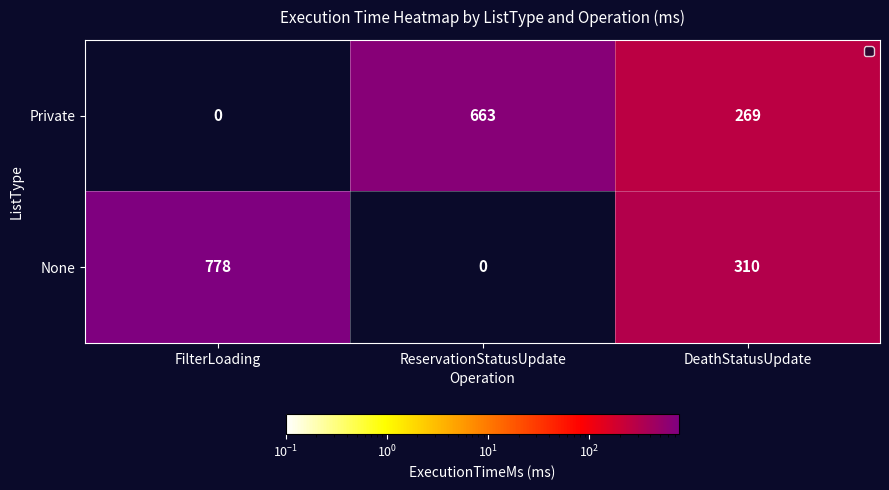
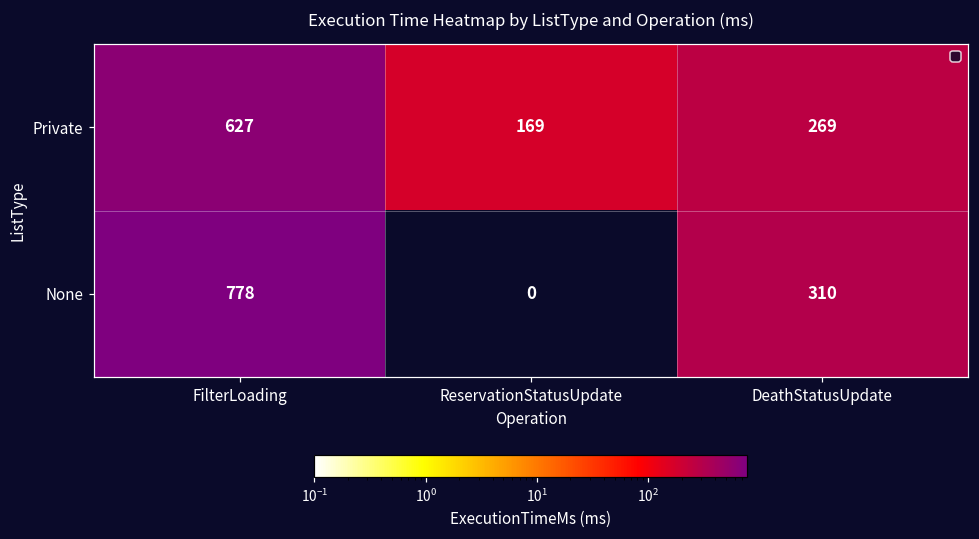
Private, FilterLoading: 0 -> 627
Private, ReservationStatusUpdate: 663 -> 169
